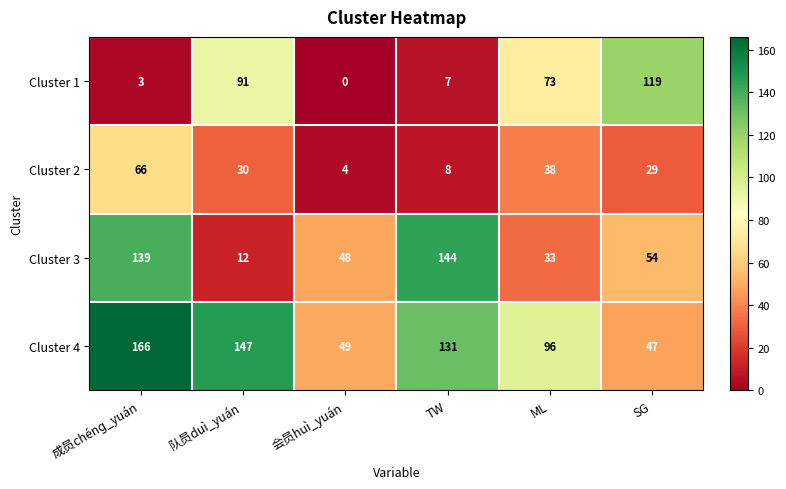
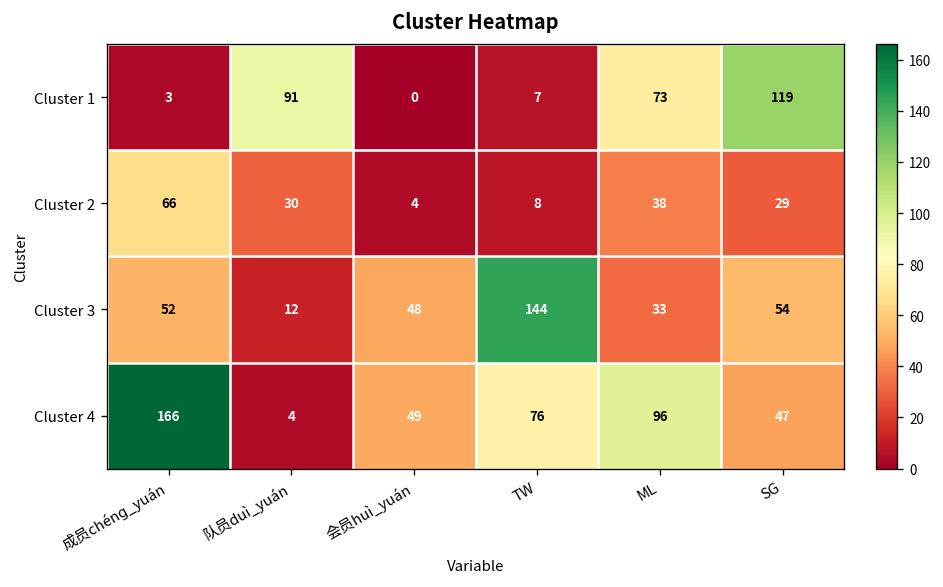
Cluster 3, 成员chénɡ_yuán: 139 -> 52
Cluster 4, 队员duì_yuán: 147 -> 4
Cluster 4, TW: 131 -> 76
